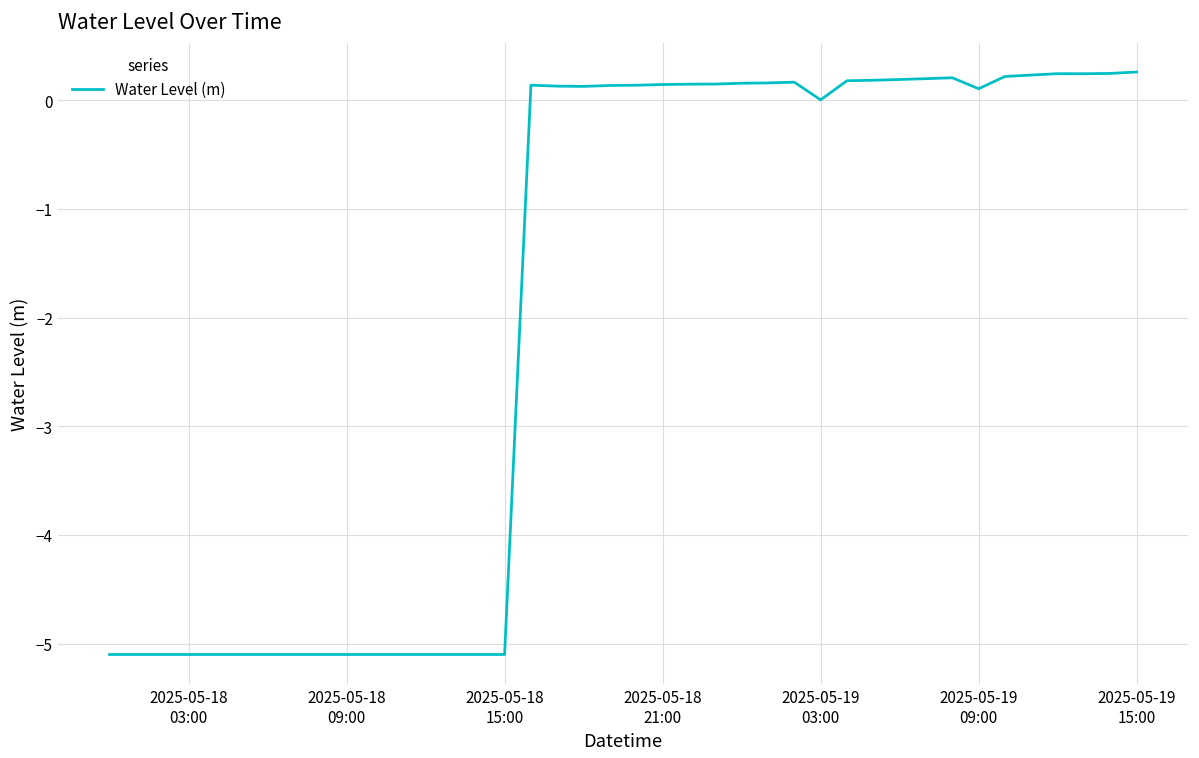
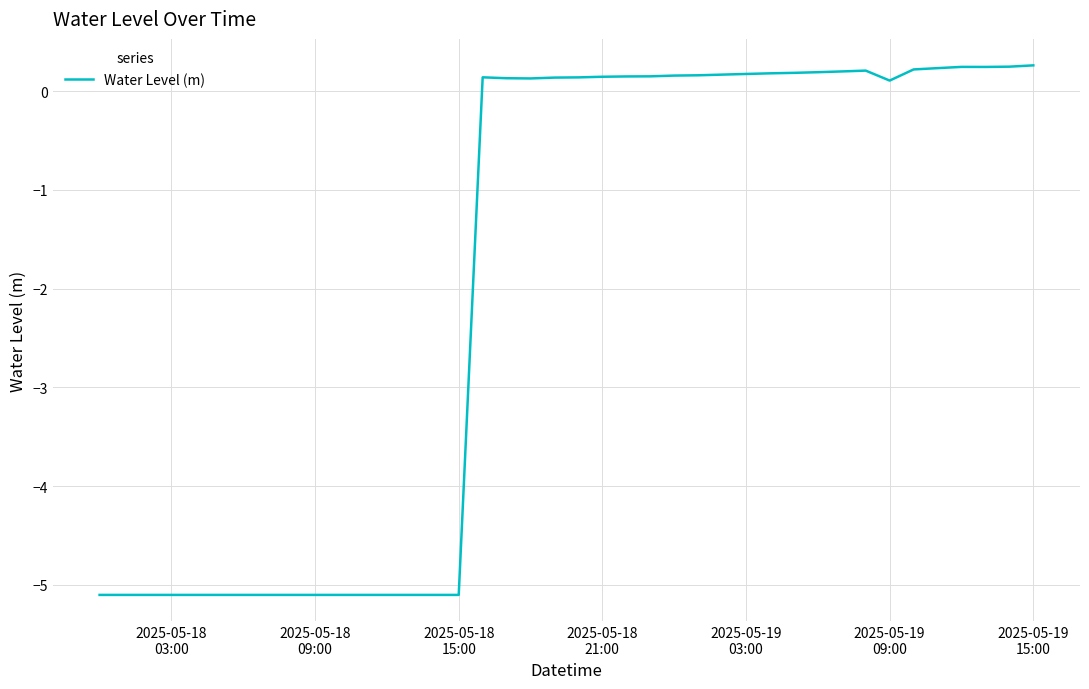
2025-05-19 03:00: 0.0 -> 0.2
